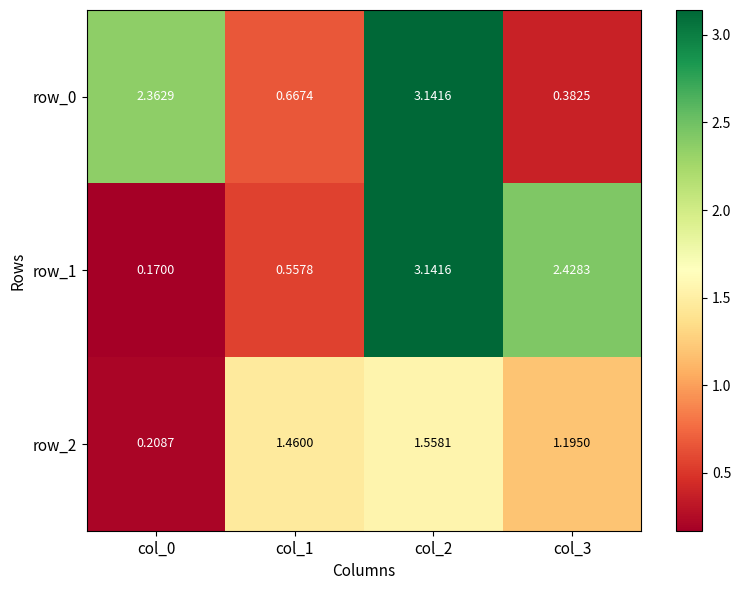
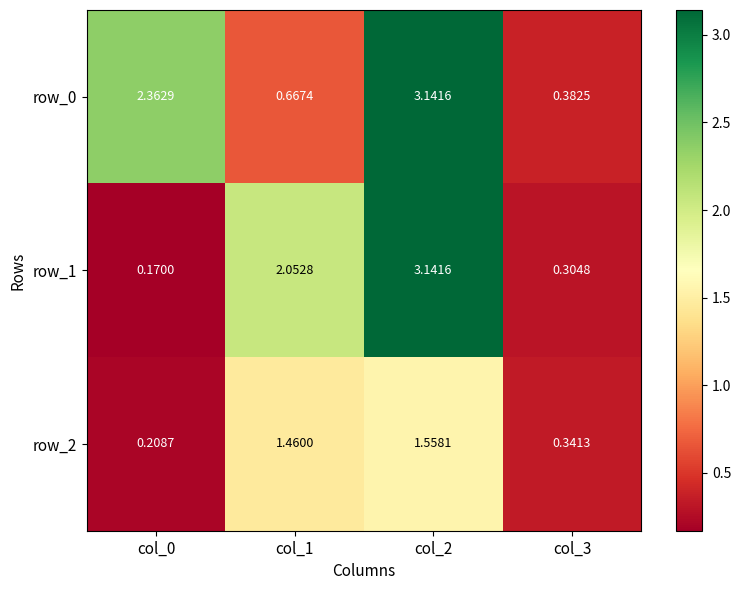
row_1, col_1: 0.5578 -> 2.0528
row_1, col_3: 2.4283 -> 0.3048
row_2, col_3: 1.1950 -> 0.3413
